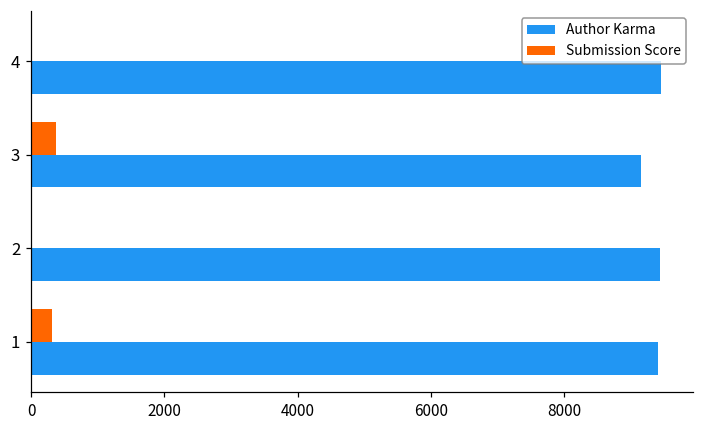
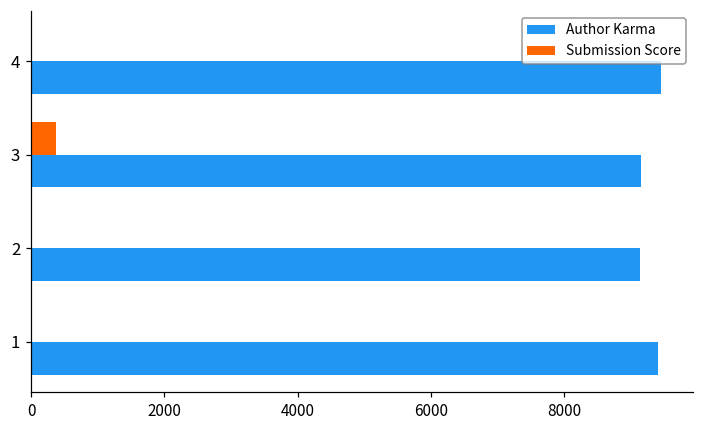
Author Karma, 2: 9400 -> 9100
Submission Score, 1: 300 -> 0
